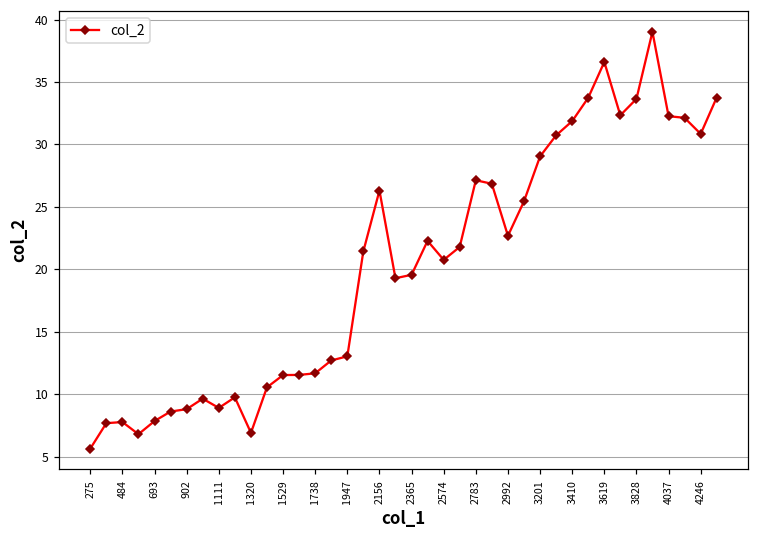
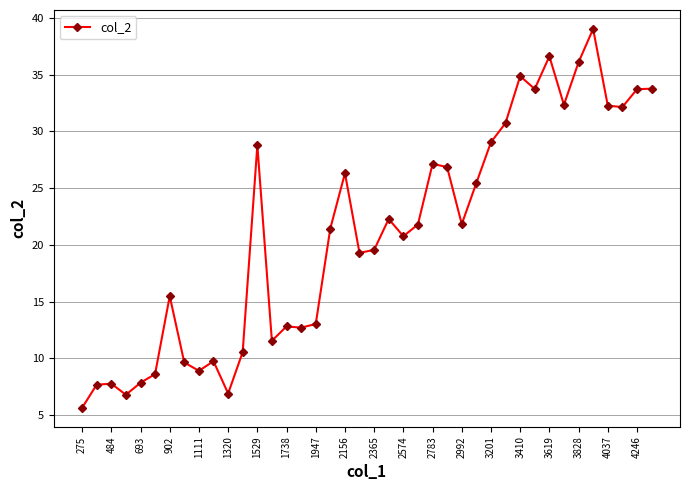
902: 8.8 -> 15.5
1529: 11.5 -> 28.8
1738: 11.7 -> 12.8
2992: 22.7 -> 21.8
3410: 31.9 -> 34.9
3828: 33.6 -> 36.1
4246: 30.8 -> 33.7
